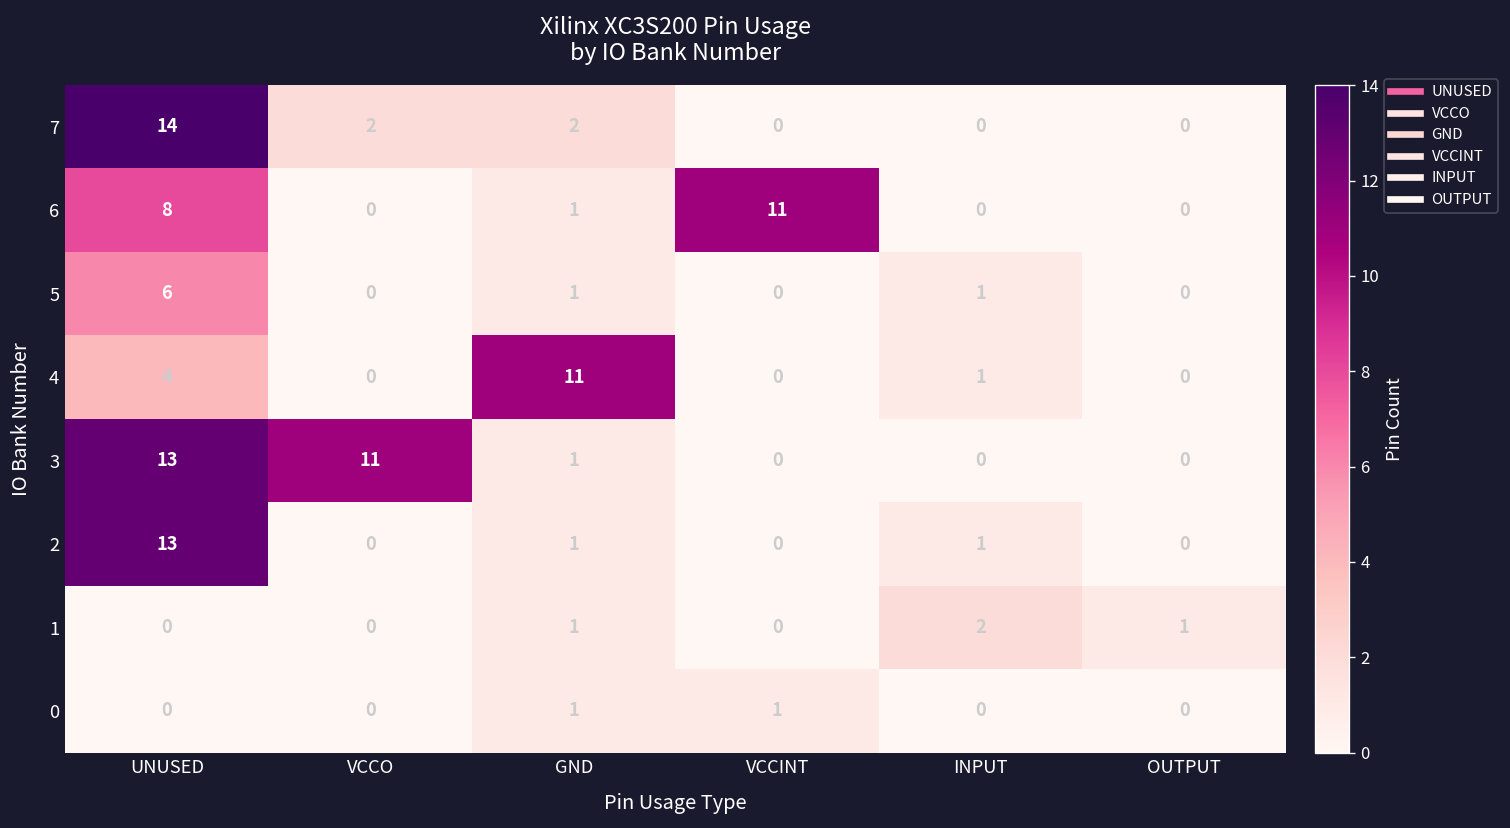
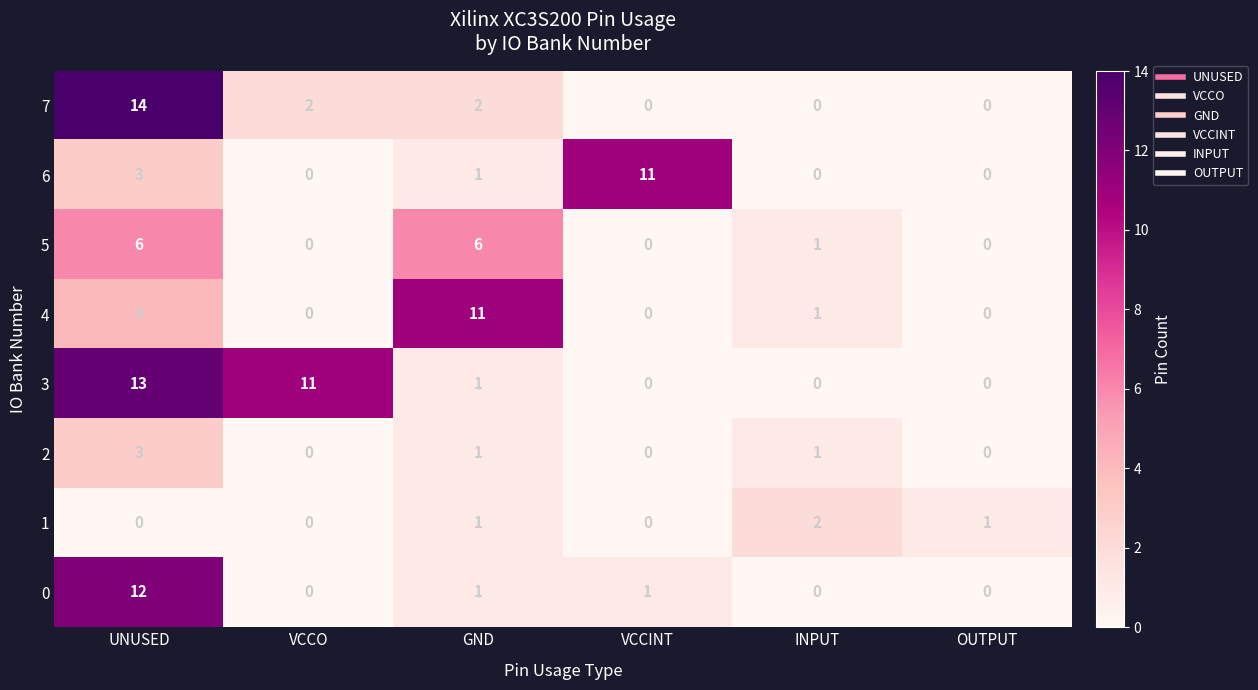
6, UNUSED: 8 -> 3
5, GND: 1 -> 6
2, UNUSED: 13 -> 3
0, UNUSED: 0 -> 12
